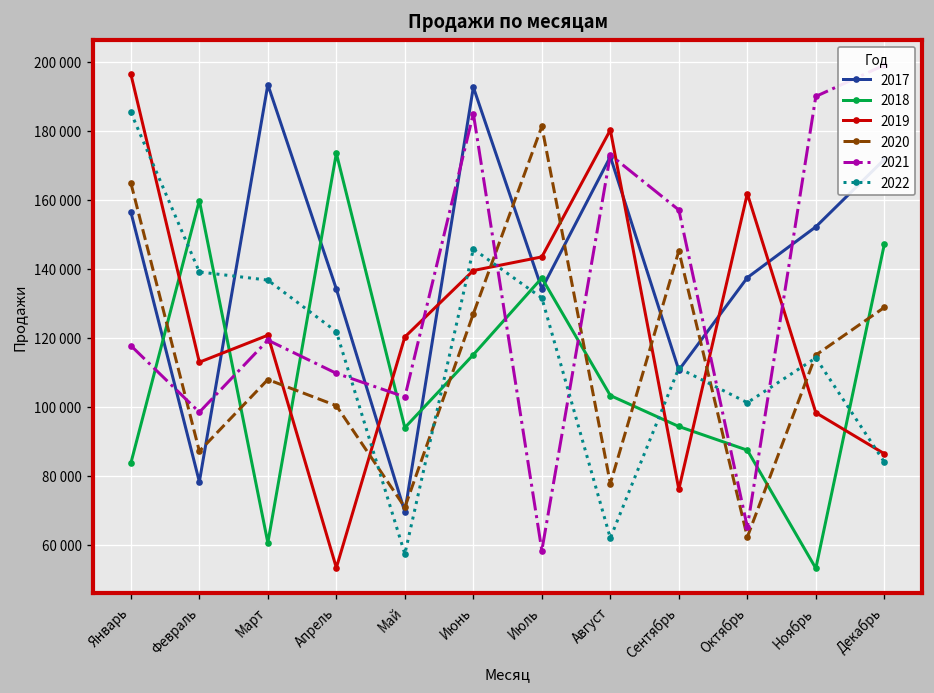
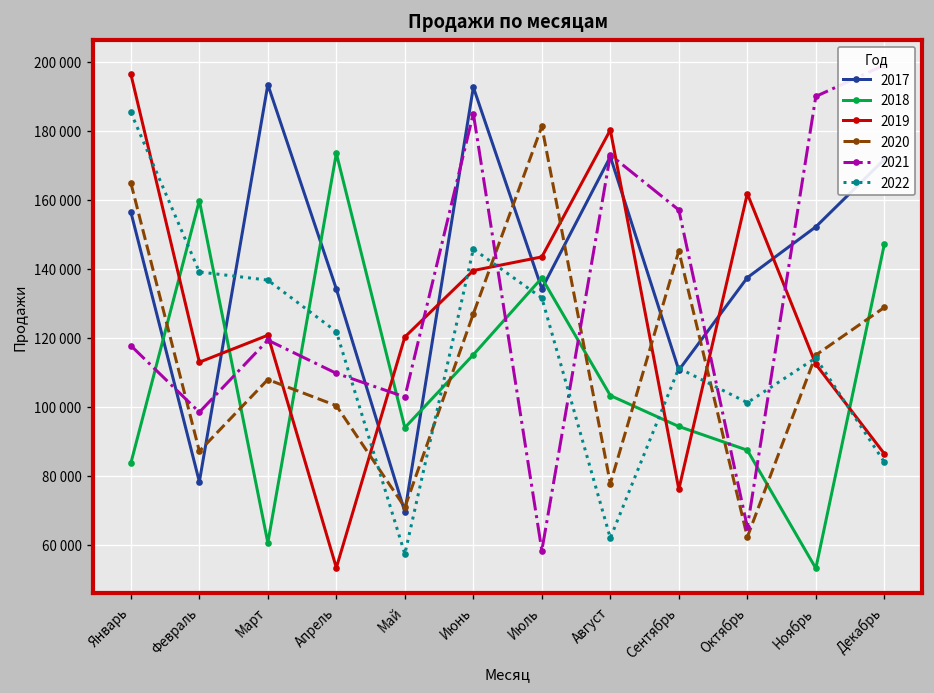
2019, Ноябрь: 98000 -> 112000
